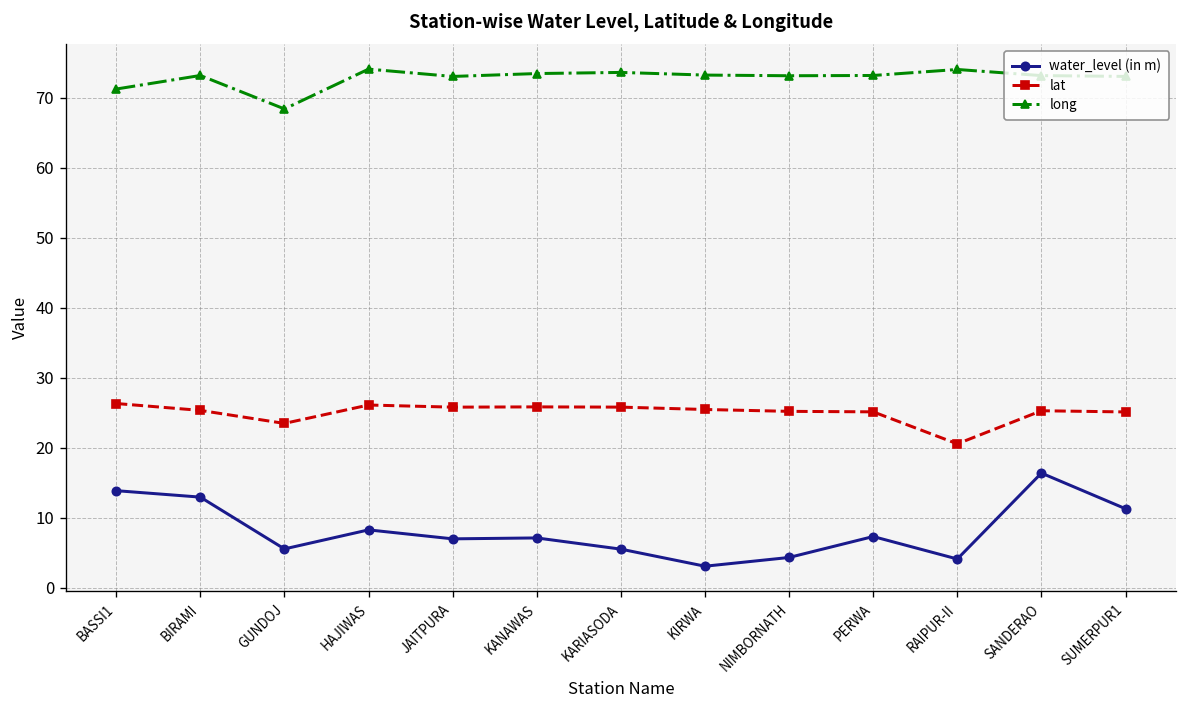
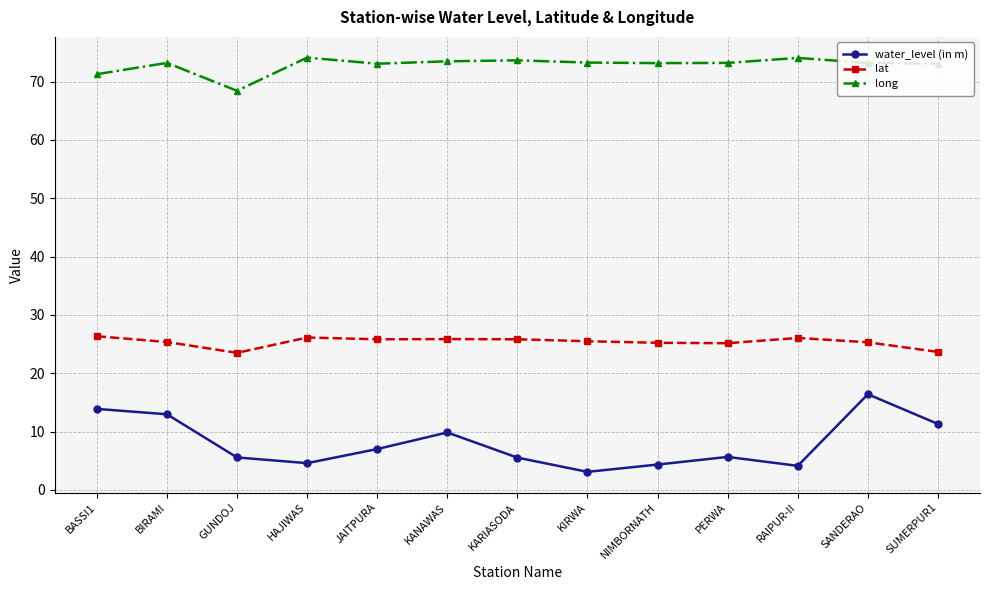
water_level (in m), HAJIWAS: 8 -> 5
water_level (in m), KANAWAS: 7 -> 10
water_level (in m), PERWA: 7 -> 6
lat, RAIPUR-II: 21 -> 26
lat, SUMERPUR1: 25 -> 24
